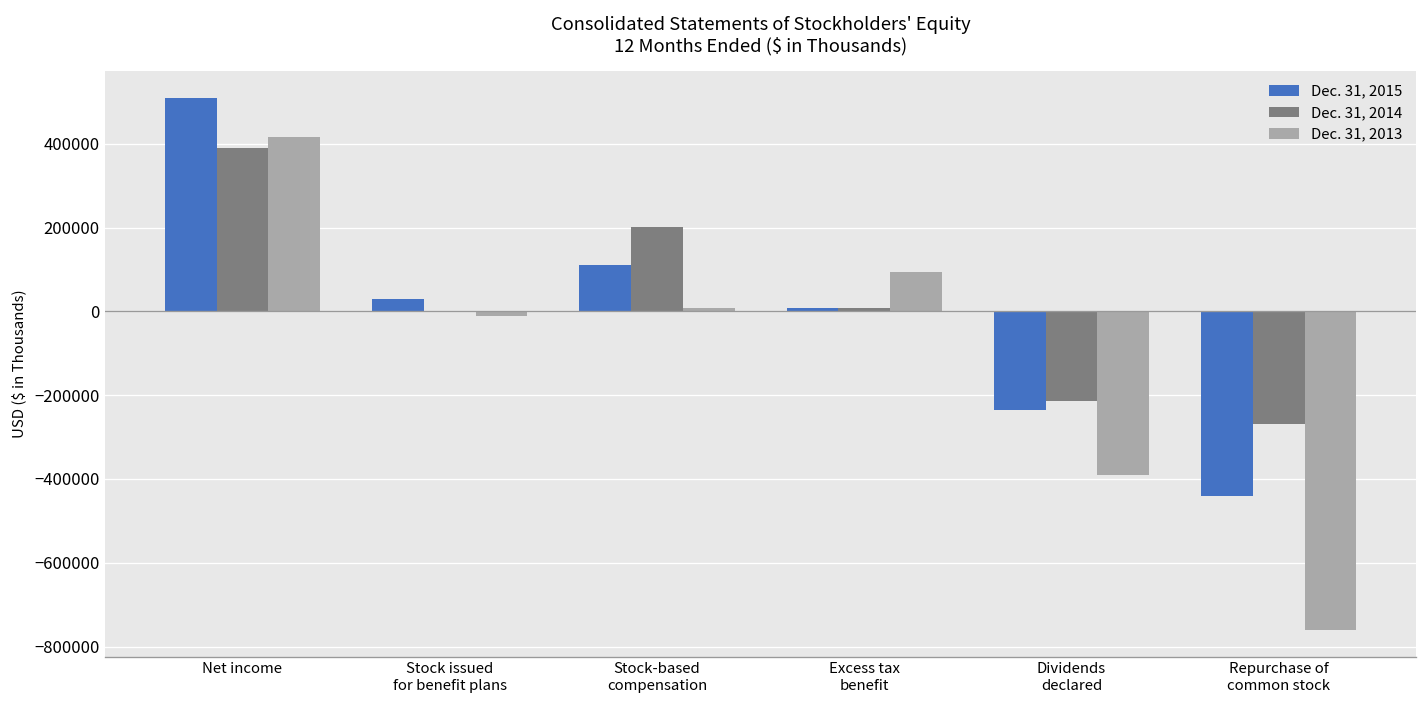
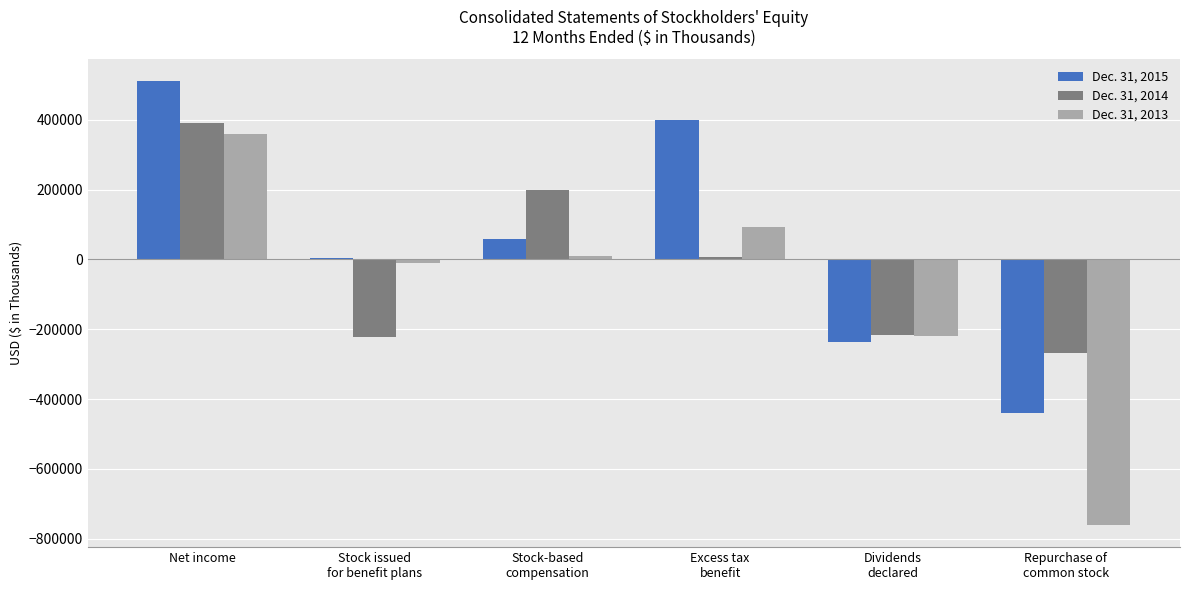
Dec. 31, 2013, Net income: 420000 -> 360000
Dec. 31, 2015, Stock issued for benefit plans: 30000 -> 0
Dec. 31, 2014, Stock issued for benefit plans: 0 -> -220000
Dec. 31, 2015, Stock-based compensation: 110000 -> 60000
Dec. 31, 2015, Excess tax benefit: 10000 -> 400000
Dec. 31, 2013, Dividends declared: -390000 -> -220000
